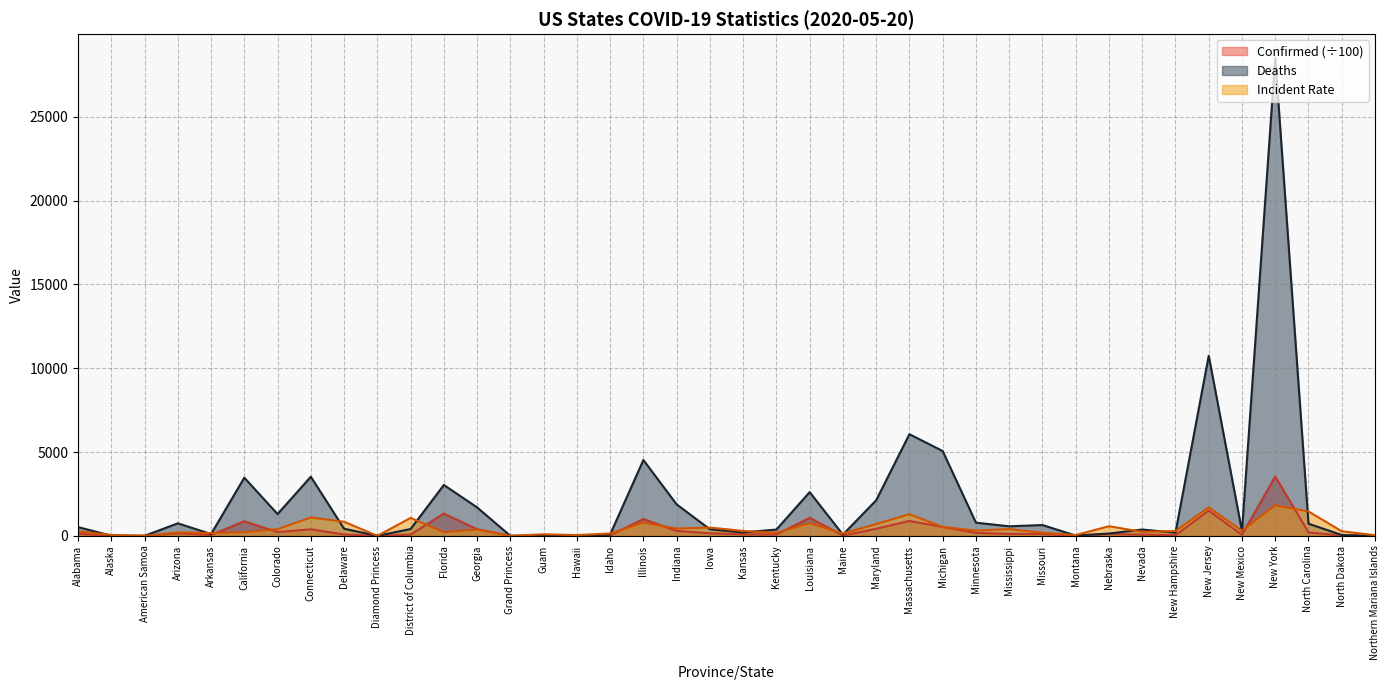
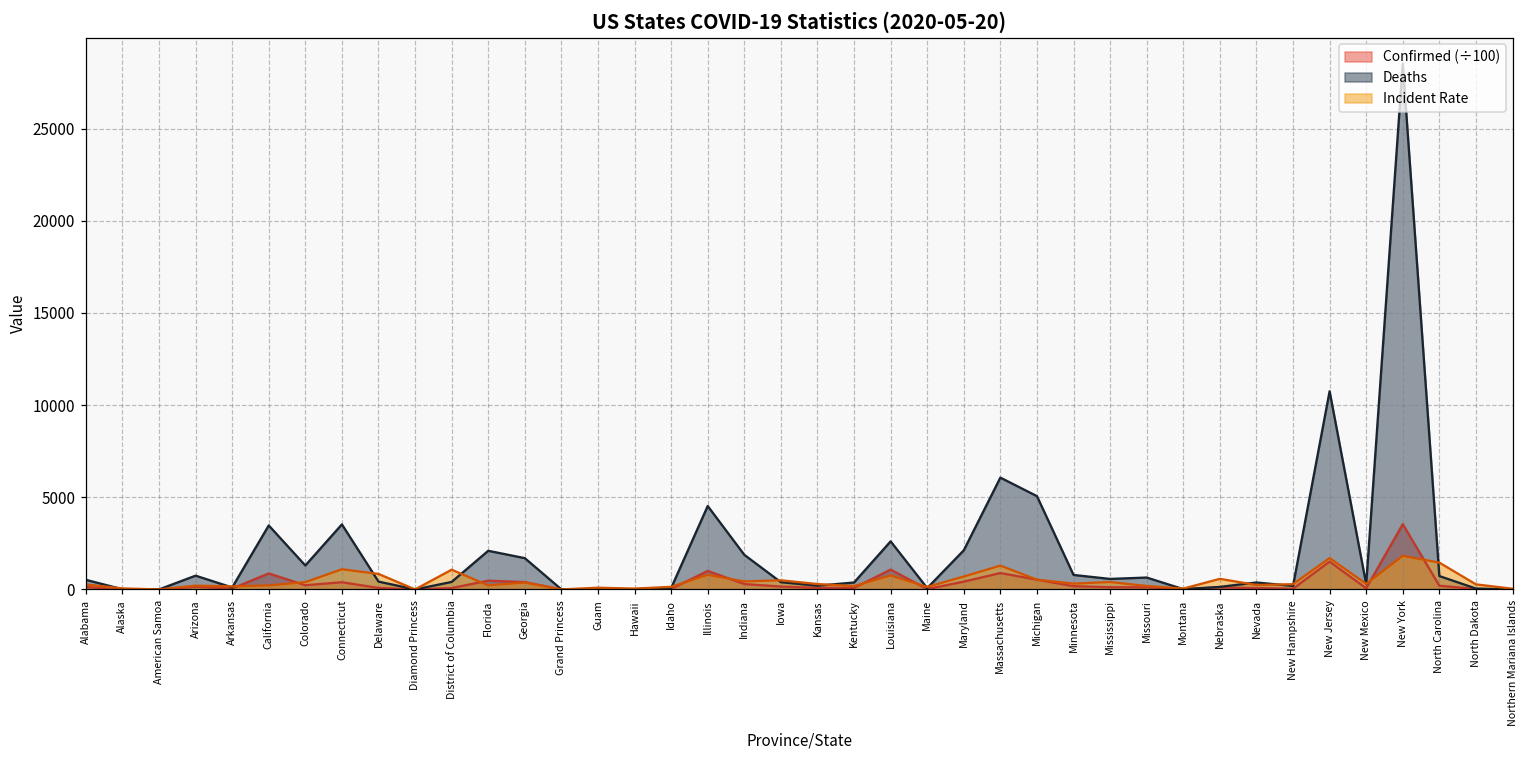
Confirmed (÷100), Florida: 1300 -> 500
Deaths, Florida: 3000 -> 2100
